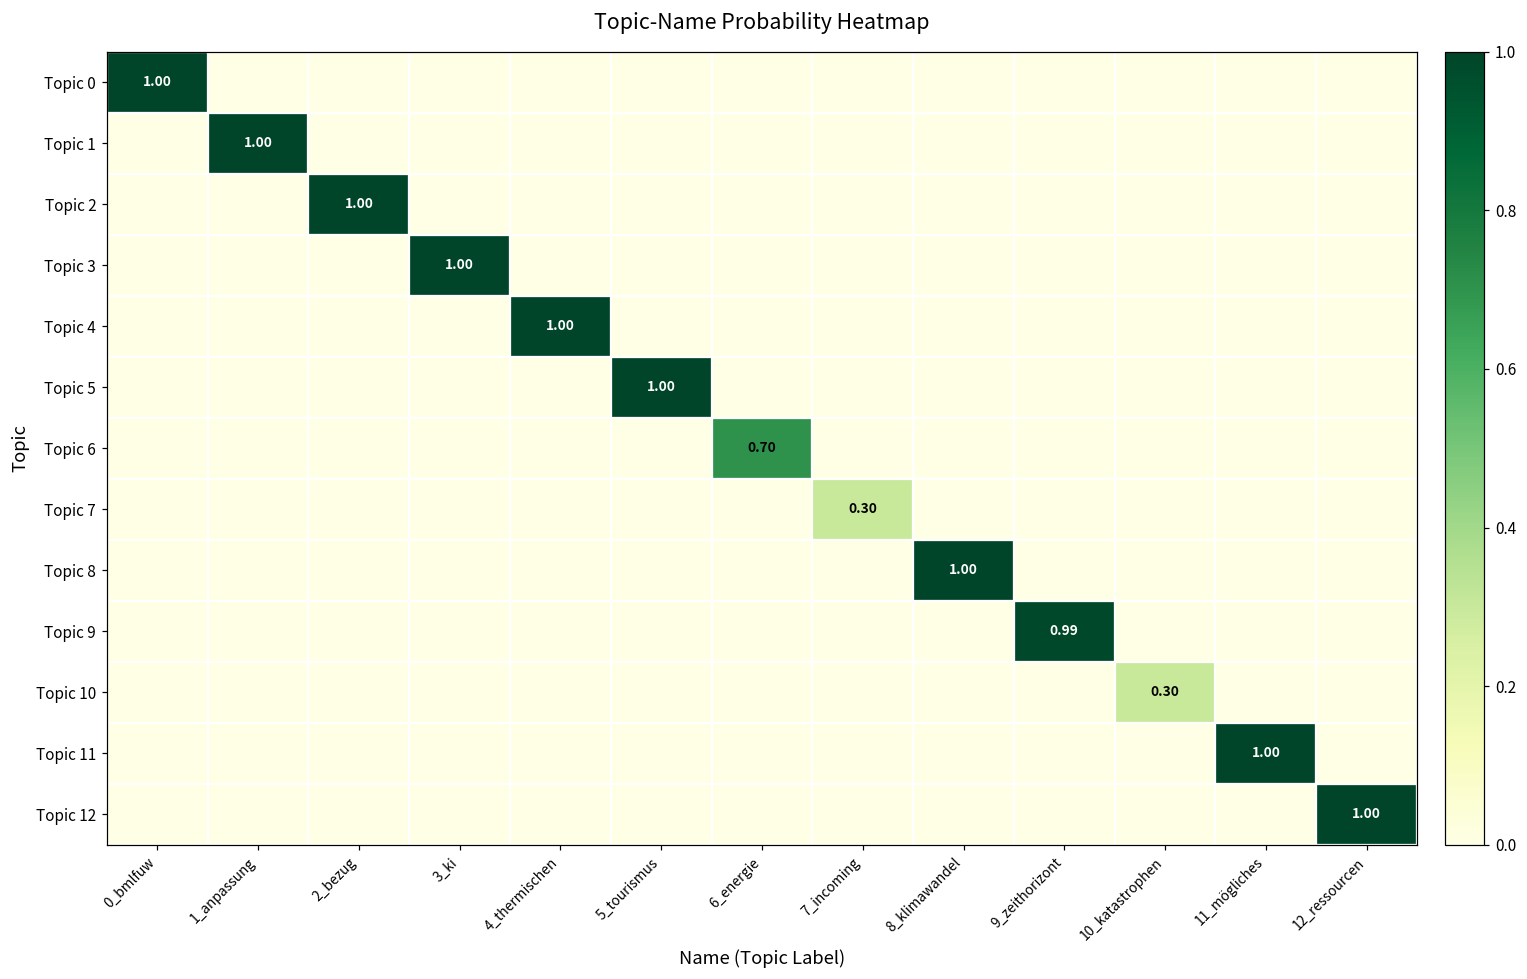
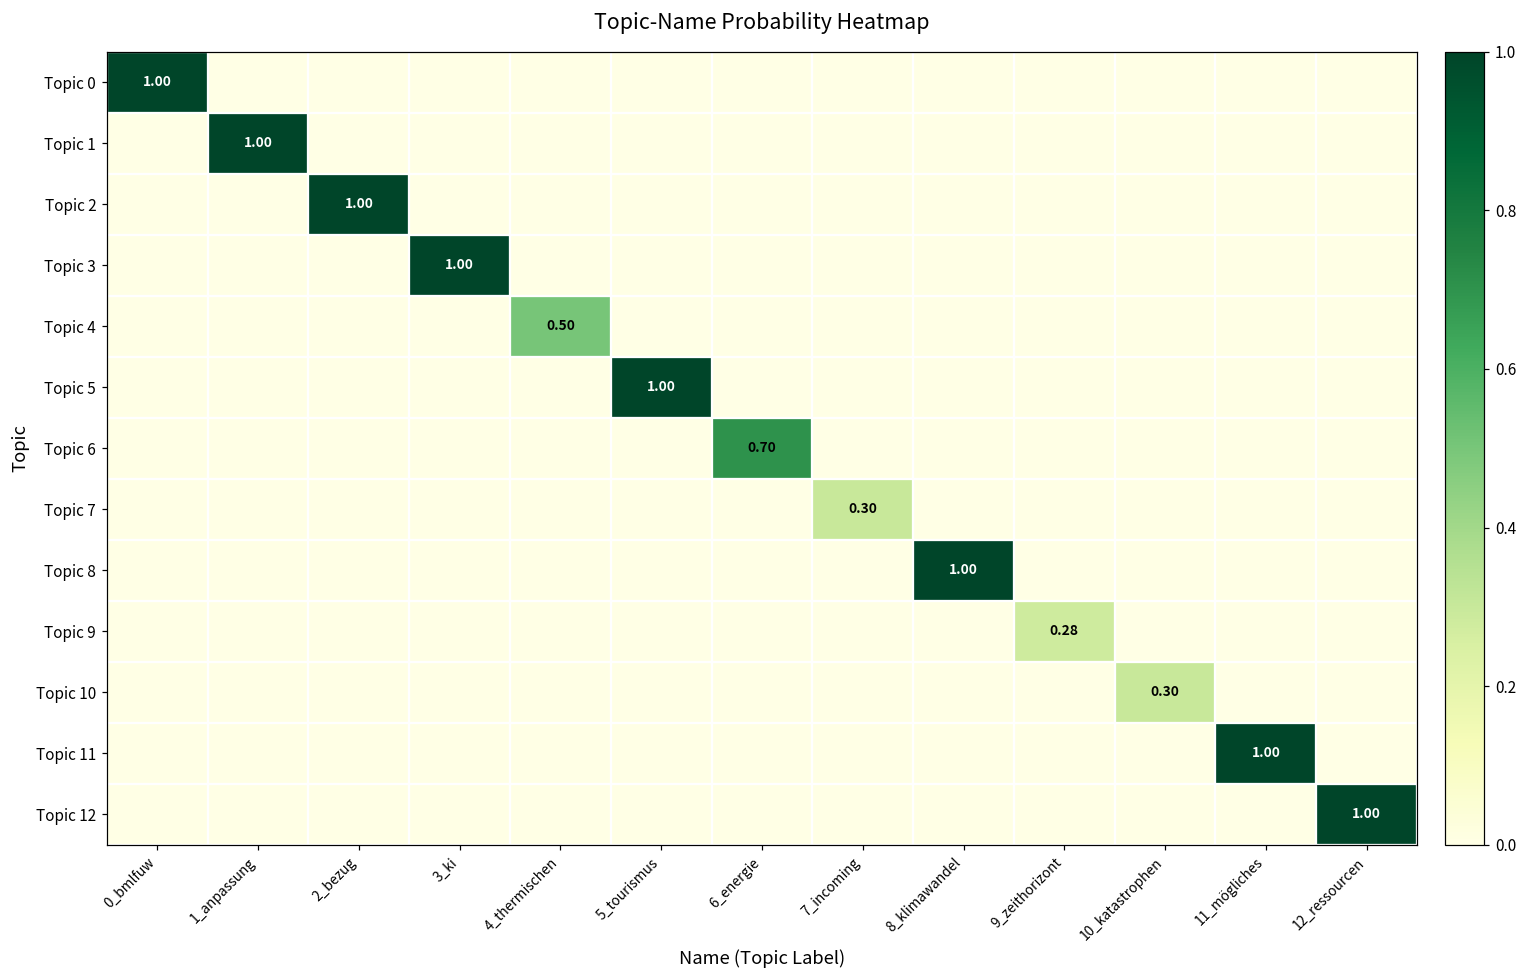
Topic 4, 4_thermischen: 1.00 -> 0.50
Topic 9, 9_zeithorizont: 0.99 -> 0.28
